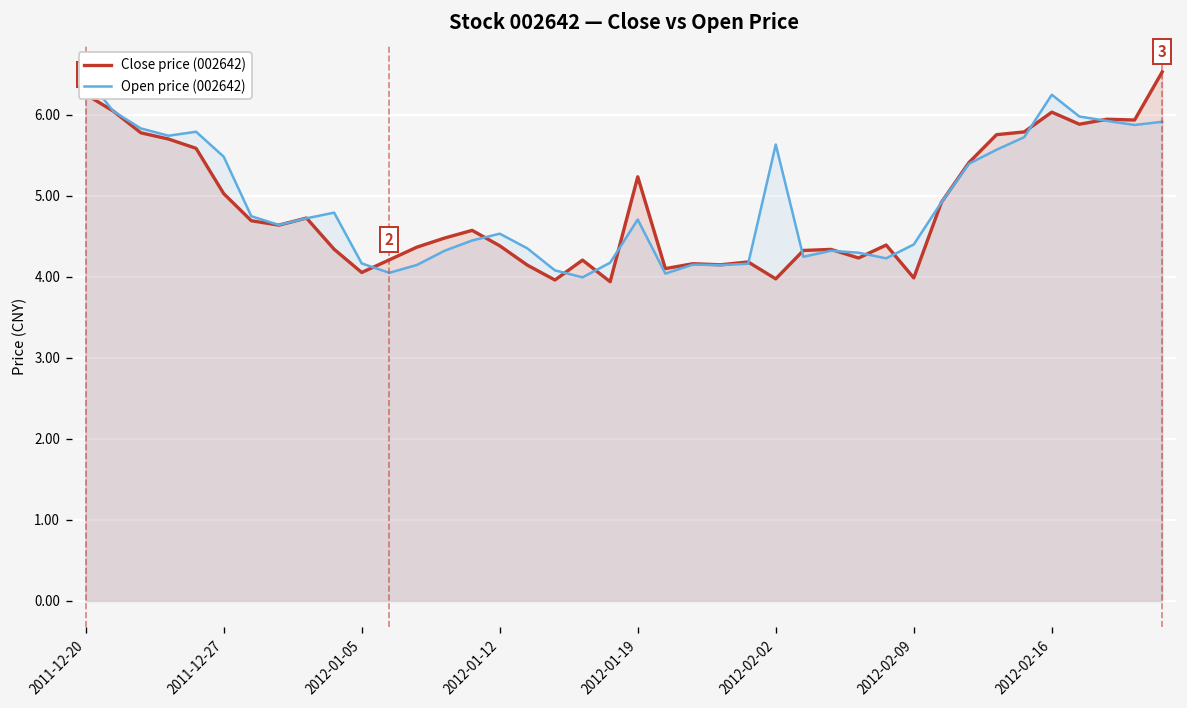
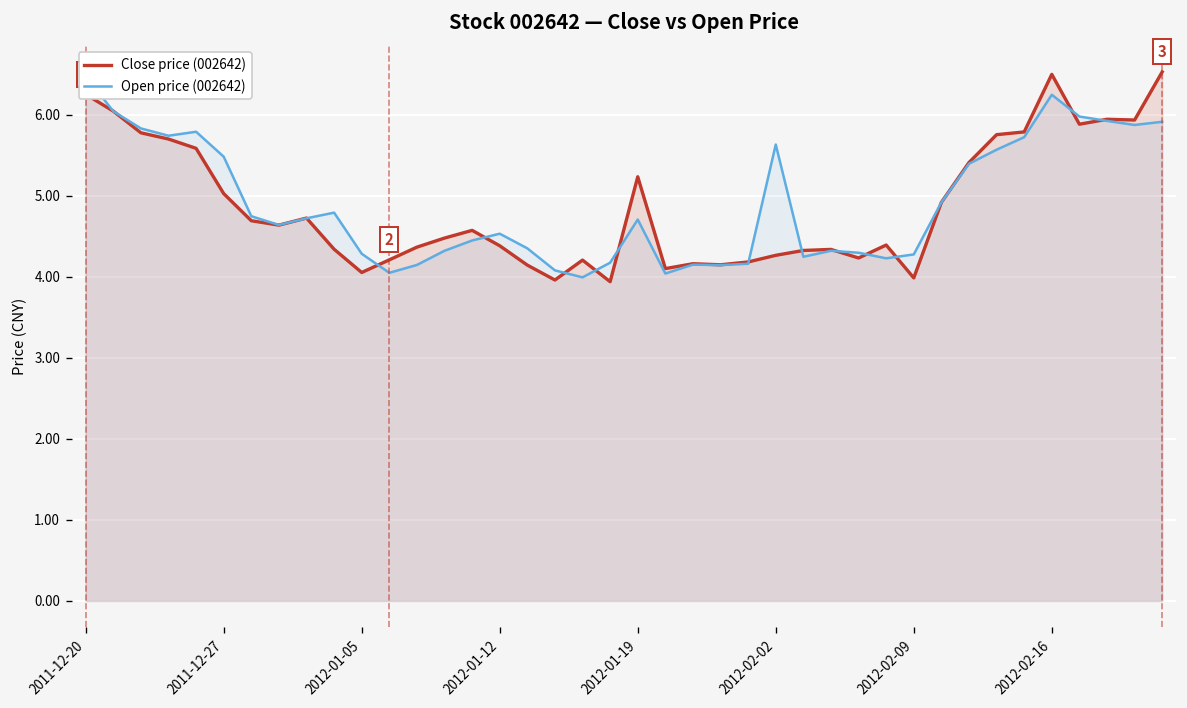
Open price (002642), 2012-01-05: 4.2 -> 4.3
Close price (002642), 2012-02-02: 4.0 -> 4.3
Open price (002642), 2012-02-09: 4.4 -> 4.3
Close price (002642), 2012-02-16: 6.0 -> 6.5
